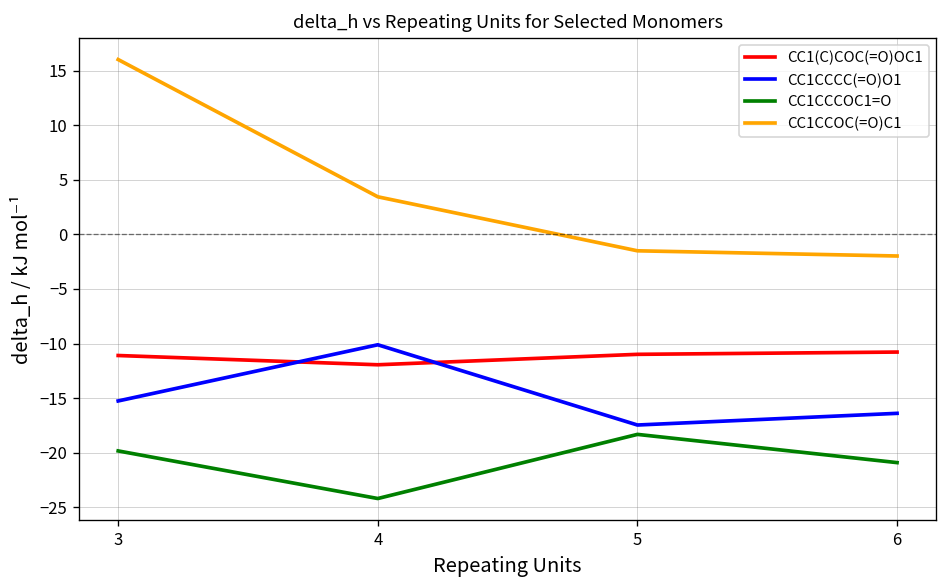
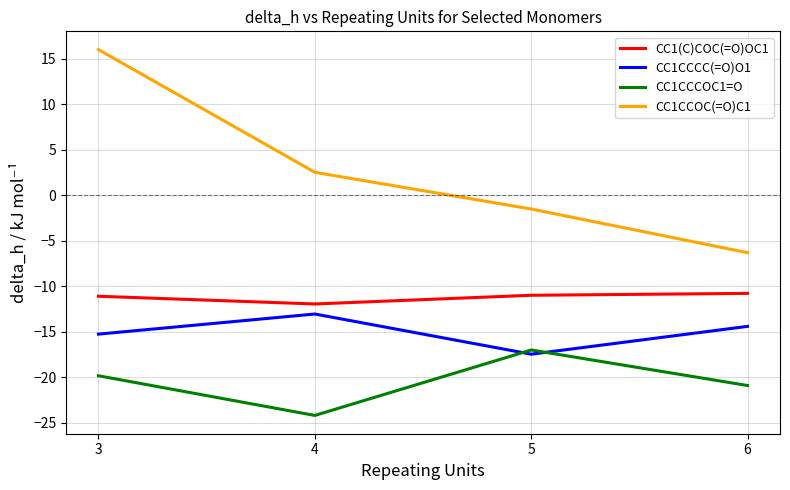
CC1CCCC(=O)O1, 4: -10 -> -13
CC1CCOC(=O)C1, 4: 3.4 -> 2.5
CC1CCCOC1=O, 5: -18 -> -17
CC1CCCC(=O)O1, 6: -16 -> -14
CC1CCOC(=O)C1, 6: -2 -> -6
